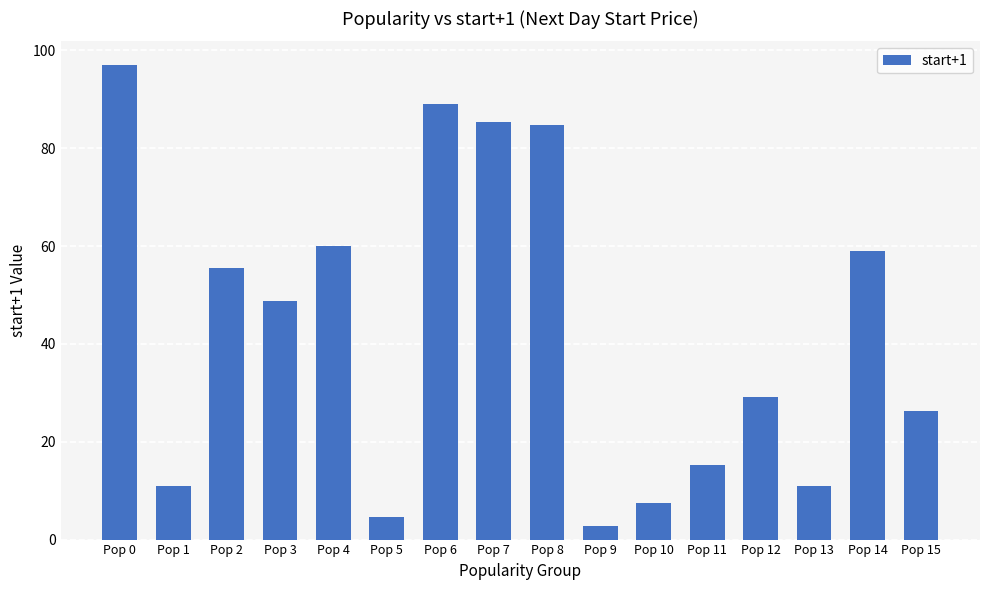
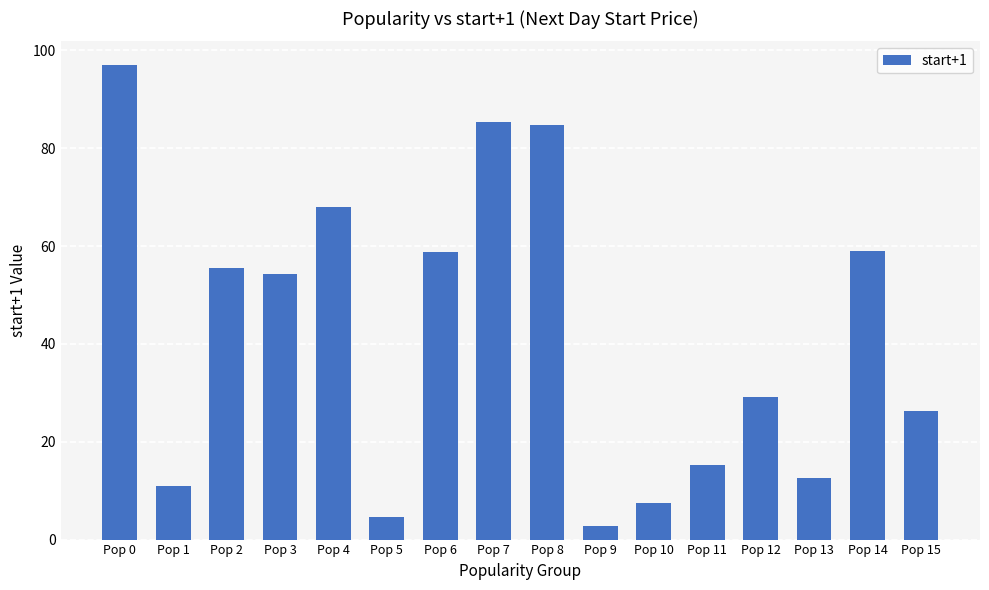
Pop 3: 49 -> 54
Pop 4: 60 -> 68
Pop 6: 89 -> 59
Pop 13: 11 -> 13
